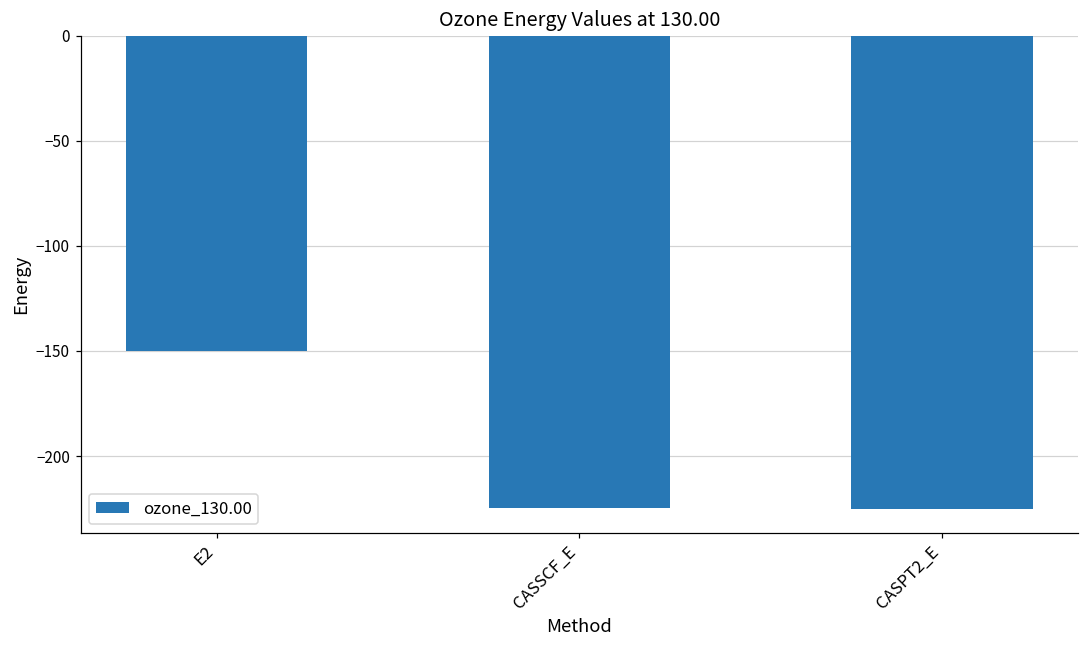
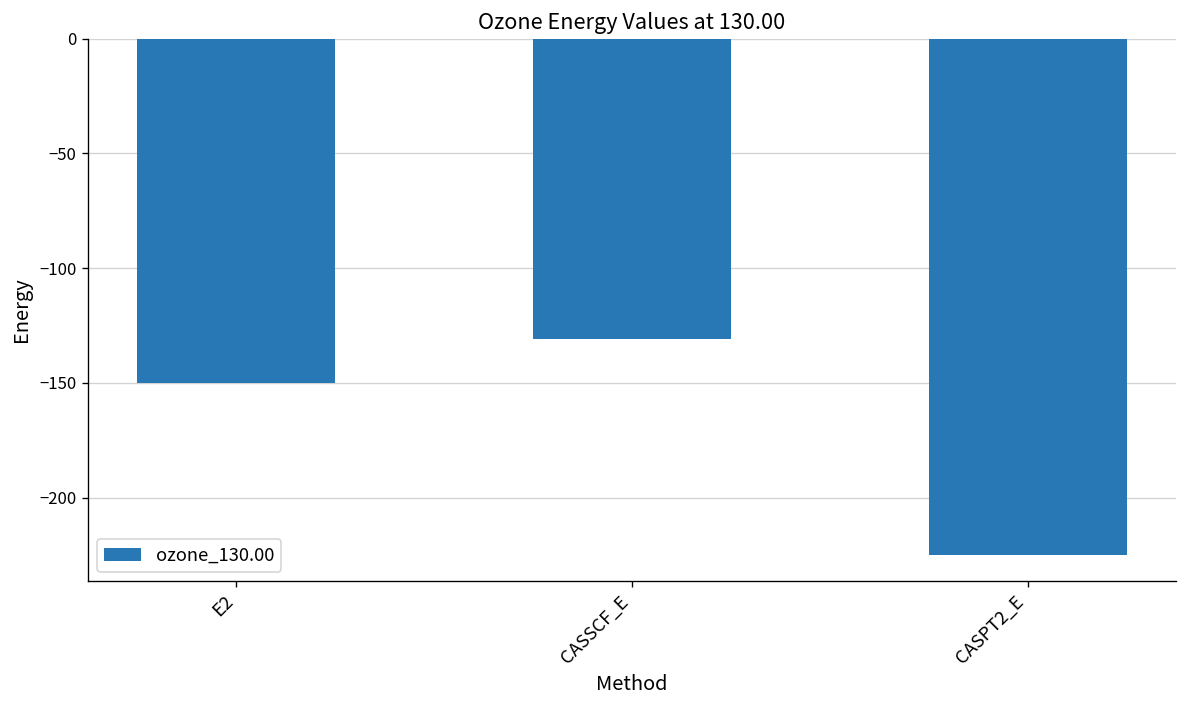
CASSCF_E: -225 -> -131
